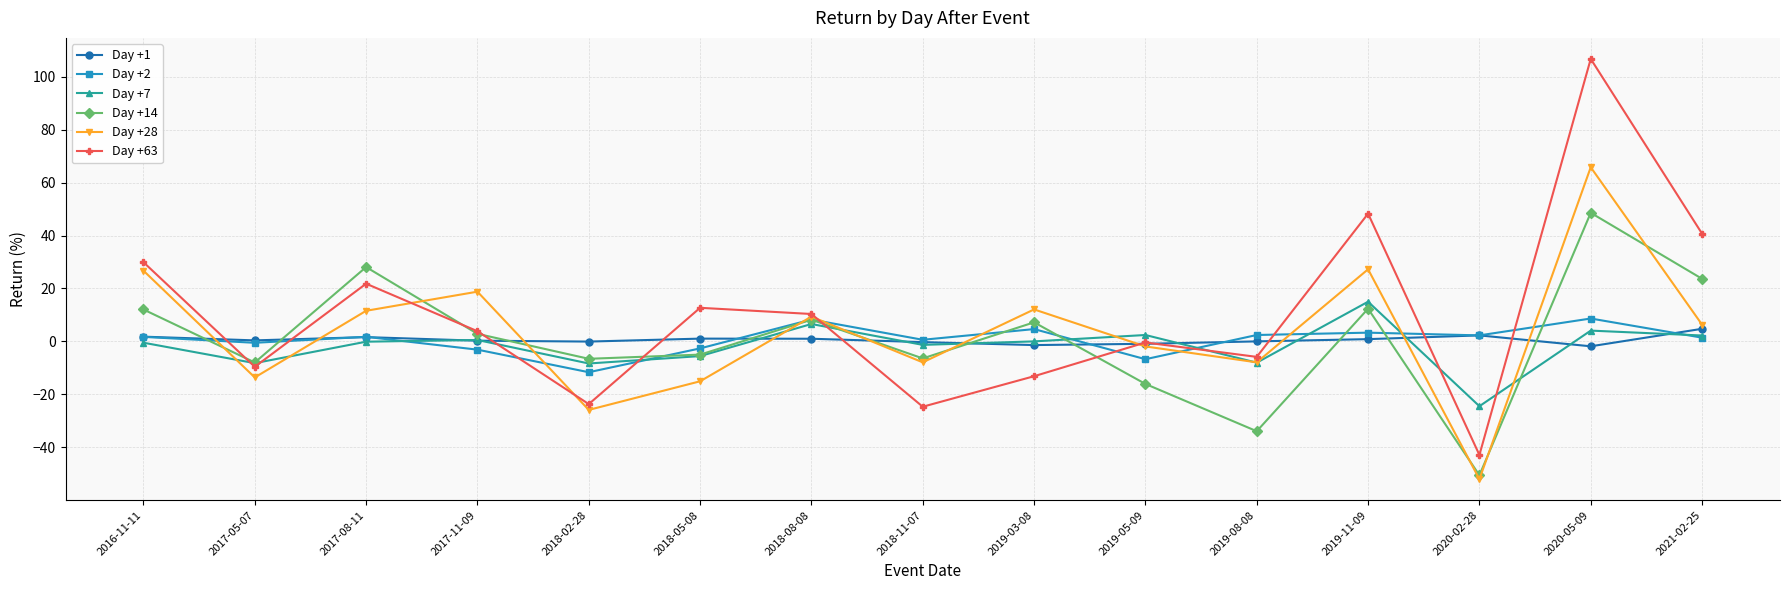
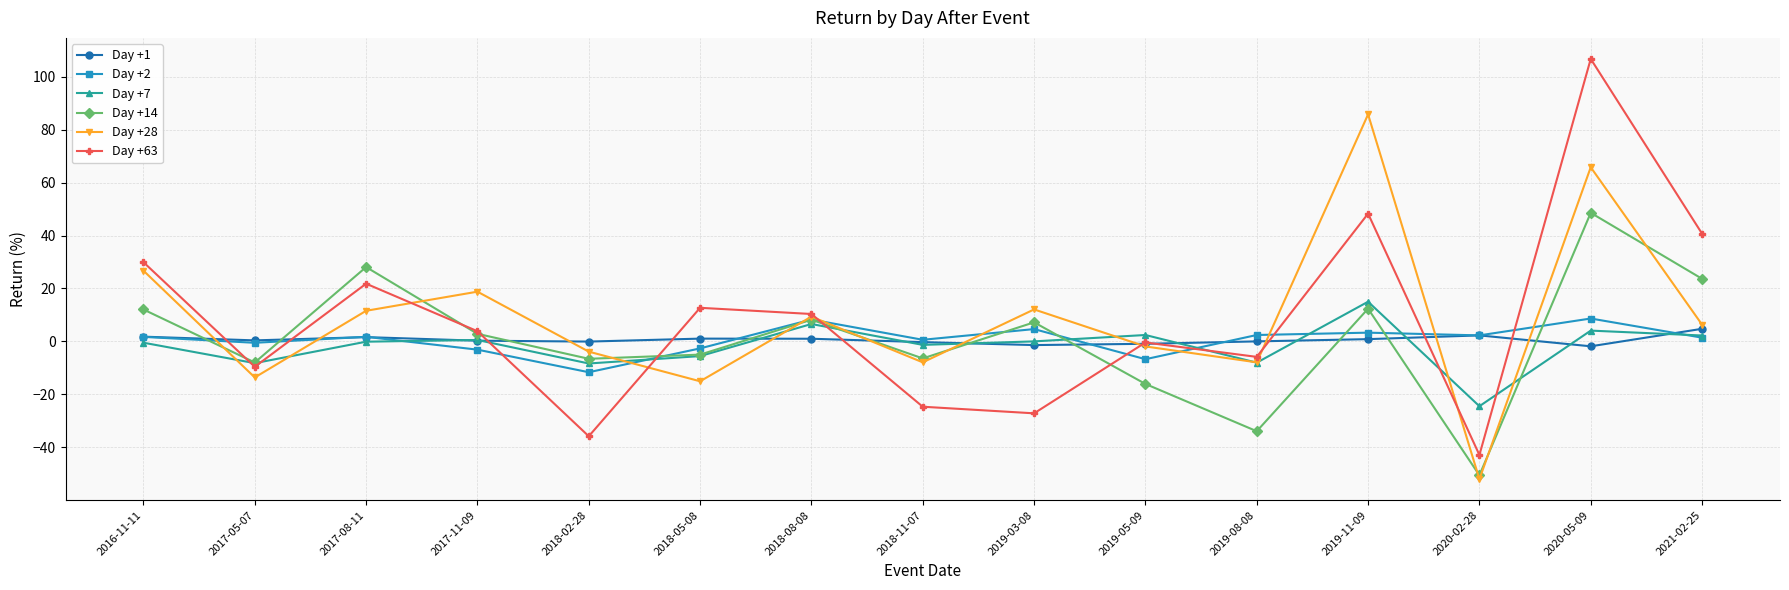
Day +28, 2018-02-28: -26 -> -4
Day +63, 2018-02-28: -24 -> -36
Day +63, 2019-03-08: -13 -> -27
Day +28, 2019-11-09: 27 -> 86
